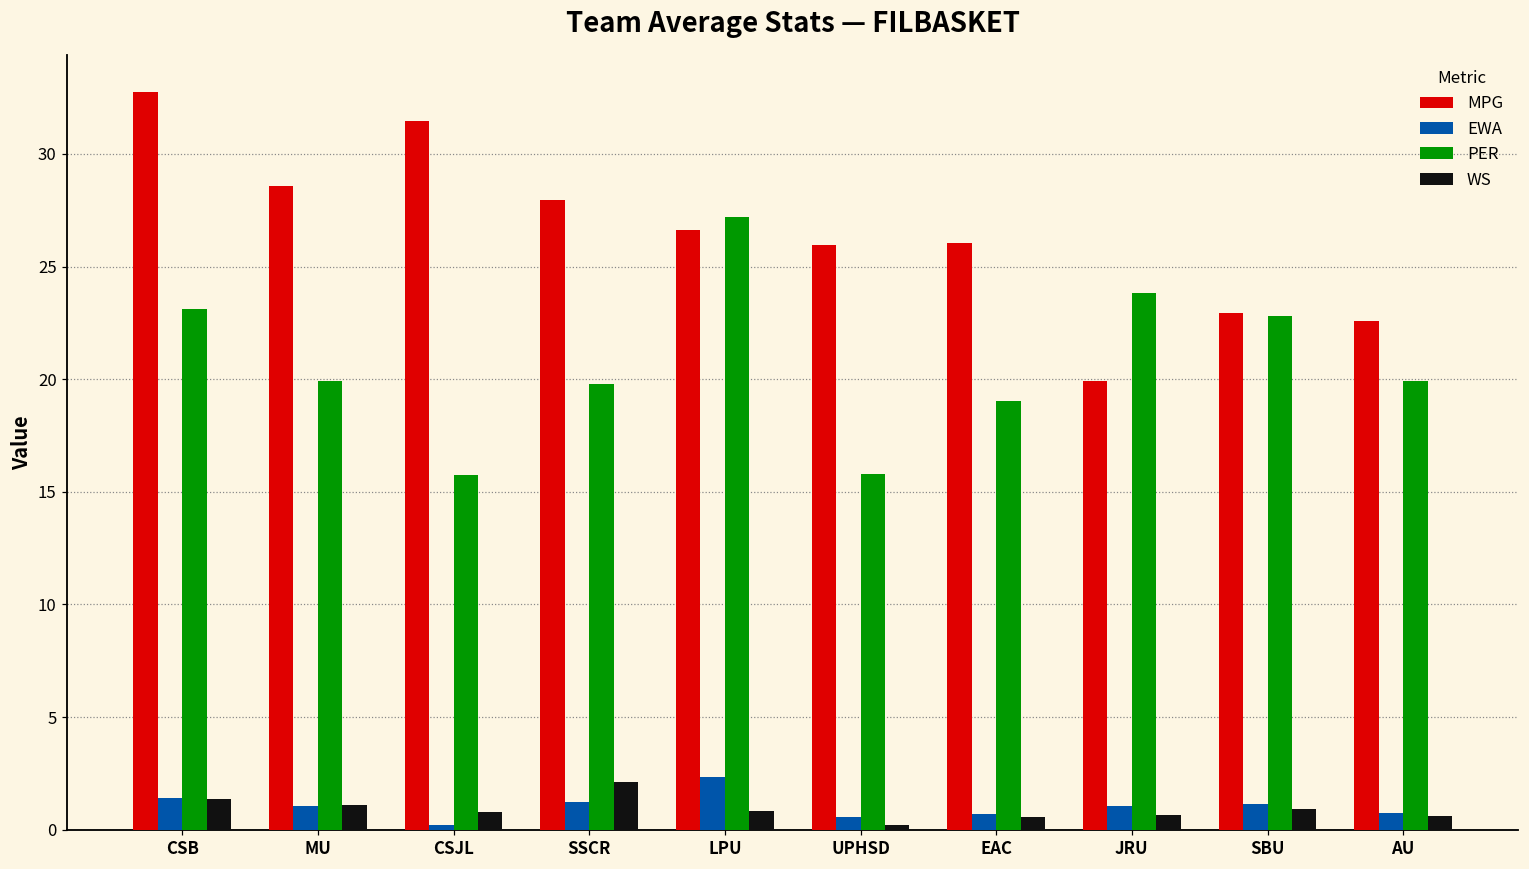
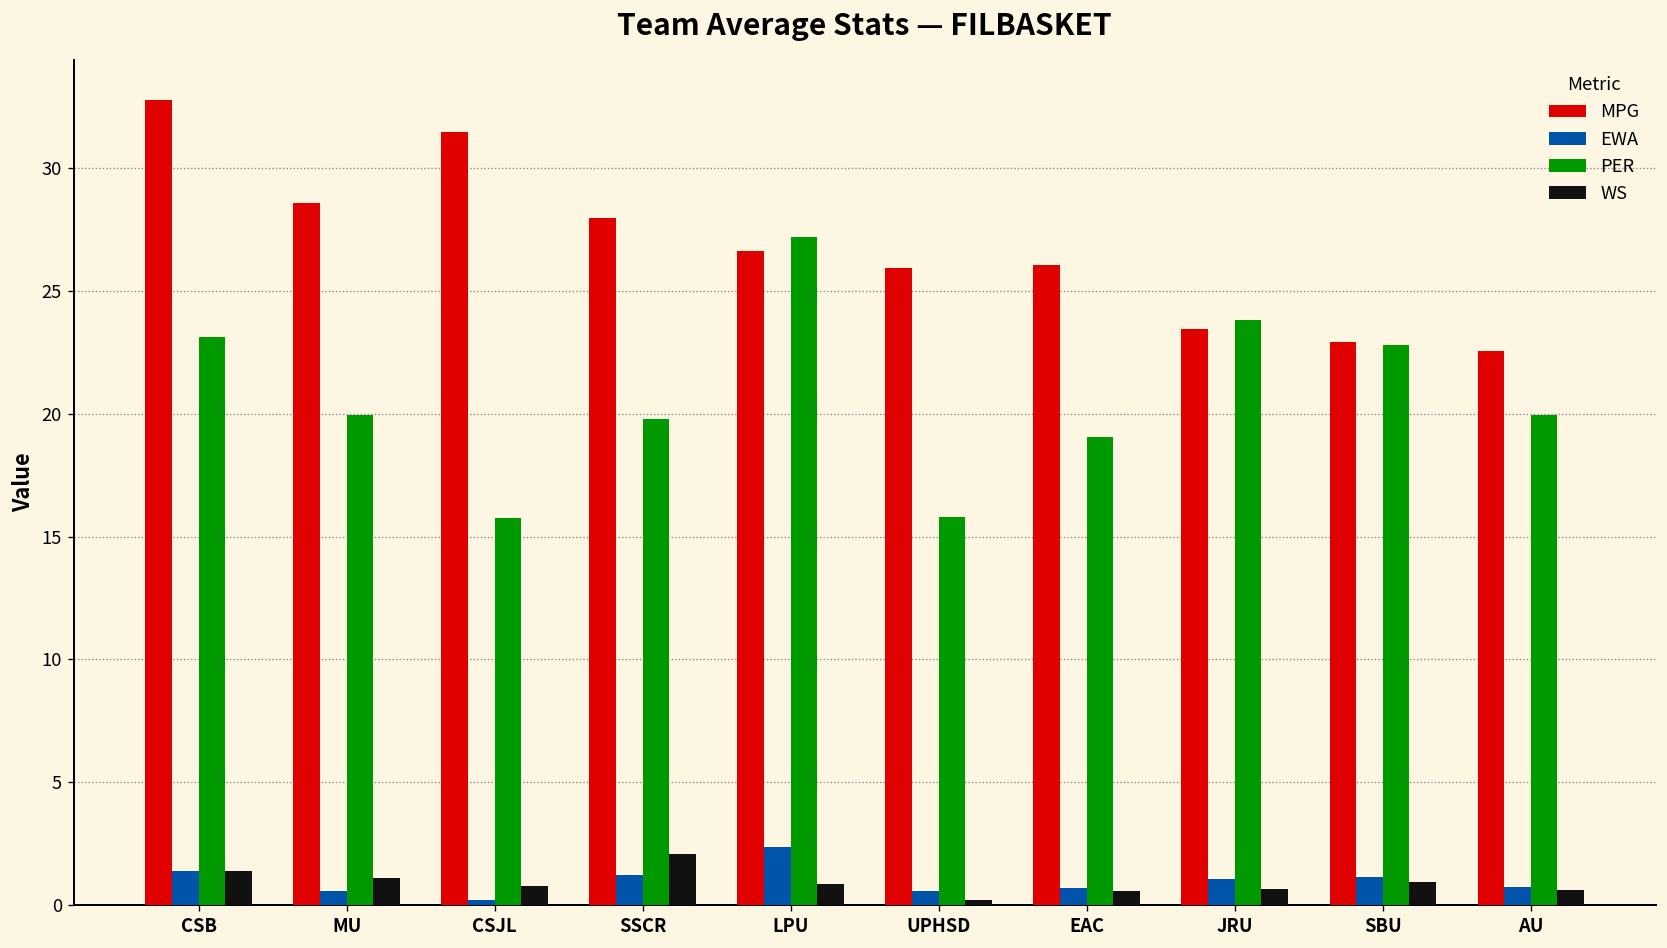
EWA, MU: 1.0 -> 0.6
MPG, JRU: 19.9 -> 23.4
